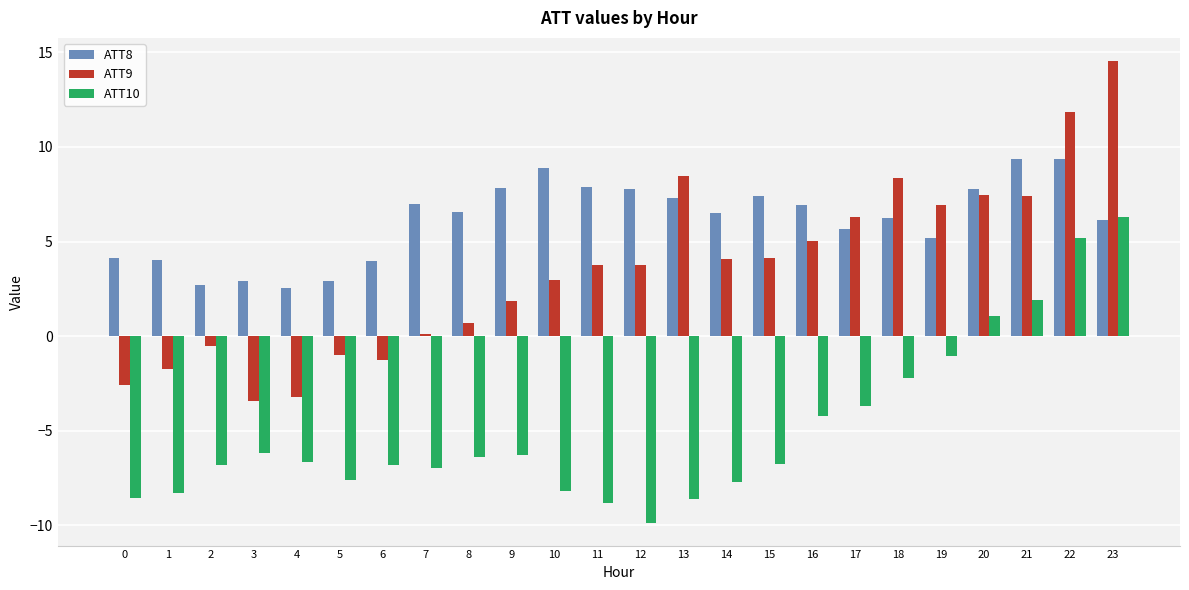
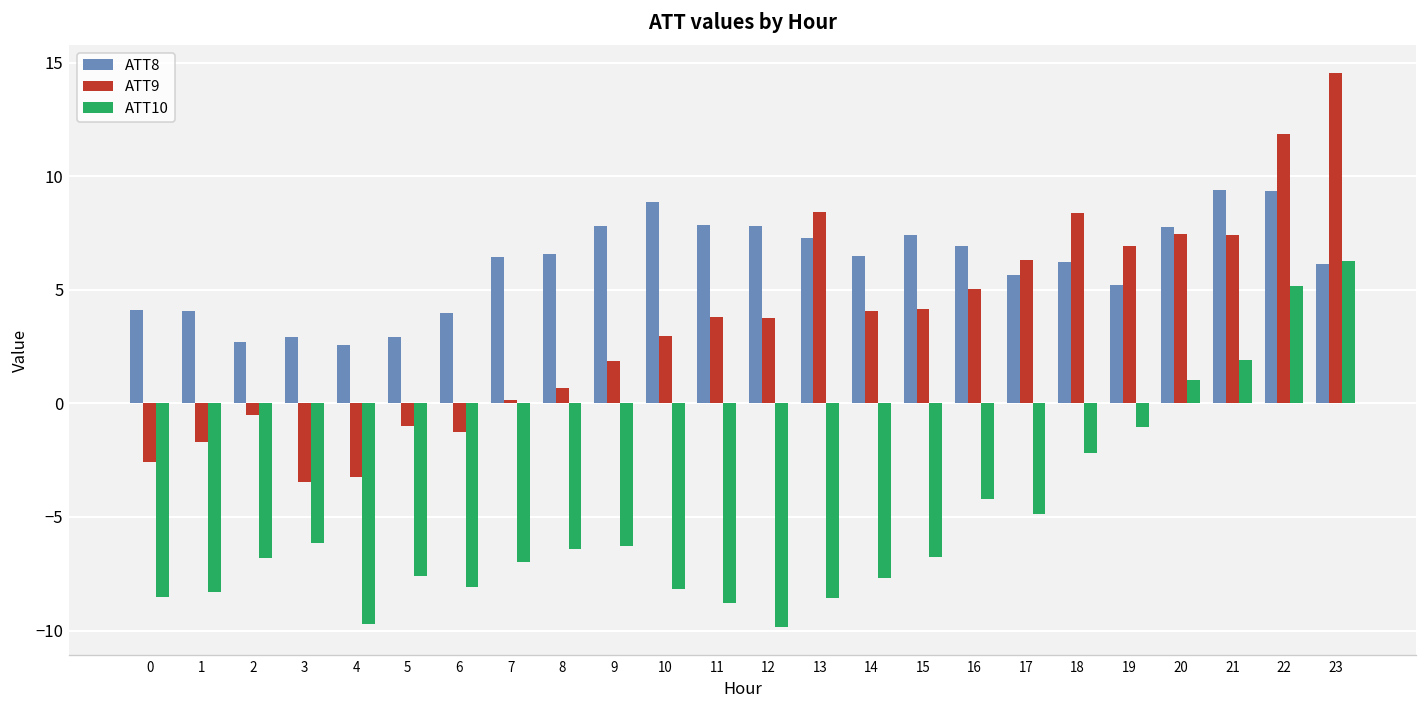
ATT10, 4: -6.7 -> -9.7
ATT10, 6: -6.8 -> -8.1
ATT8, 7: 7.0 -> 6.4
ATT10, 17: -3.7 -> -4.9
